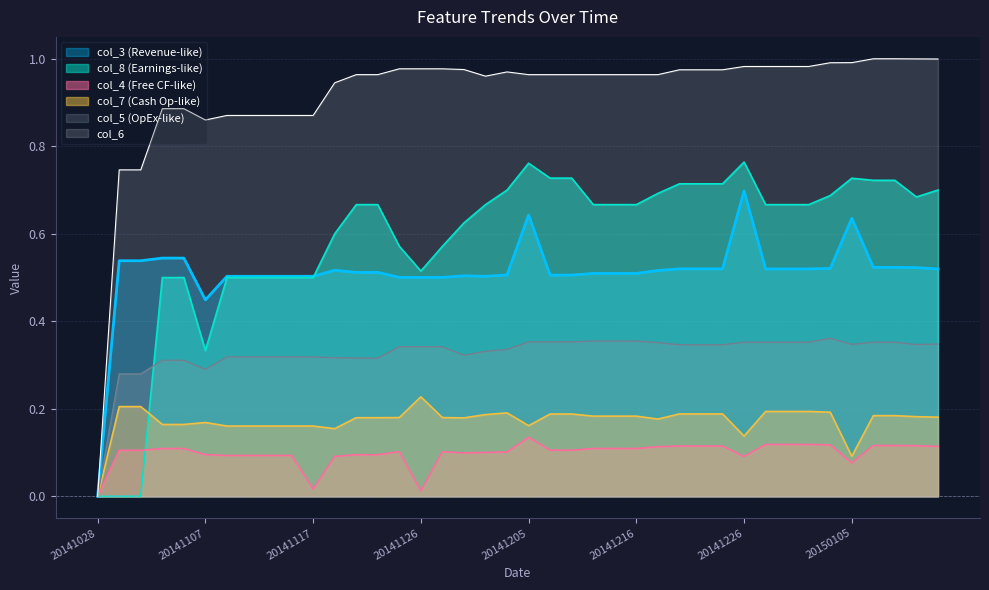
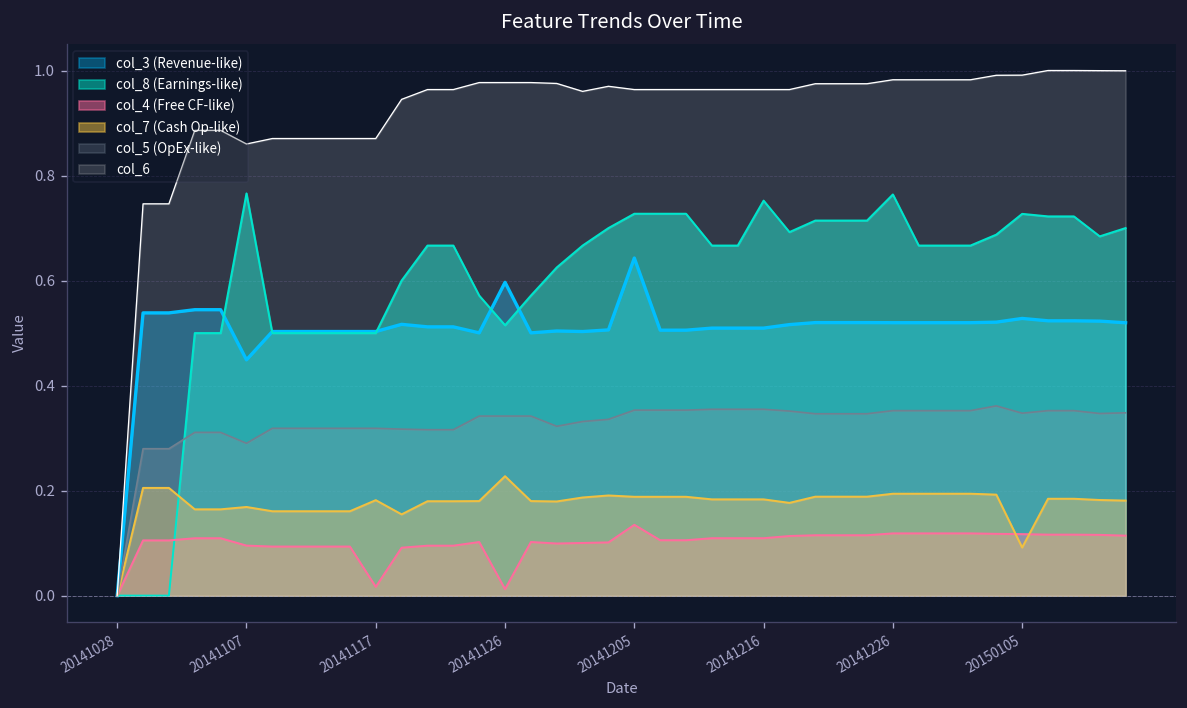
col_8 (Earnings-like), 20141107: 0.33 -> 0.77
col_7 (Cash Op-like), 20141117: 0.16 -> 0.18
col_3 (Revenue-like), 20141126: 0.50 -> 0.60
col_8 (Earnings-like), 20141205: 0.76 -> 0.73
col_7 (Cash Op-like), 20141205: 0.16 -> 0.19
col_8 (Earnings-like), 20141216: 0.67 -> 0.75
col_3 (Revenue-like), 20141226: 0.70 -> 0.52
col_4 (Free CF-like), 20141226: 0.09 -> 0.12
col_7 (Cash Op-like), 20141226: 0.14 -> 0.19
col_3 (Revenue-like), 20150105: 0.64 -> 0.53
col_4 (Free CF-like), 20150105: 0.08 -> 0.12
